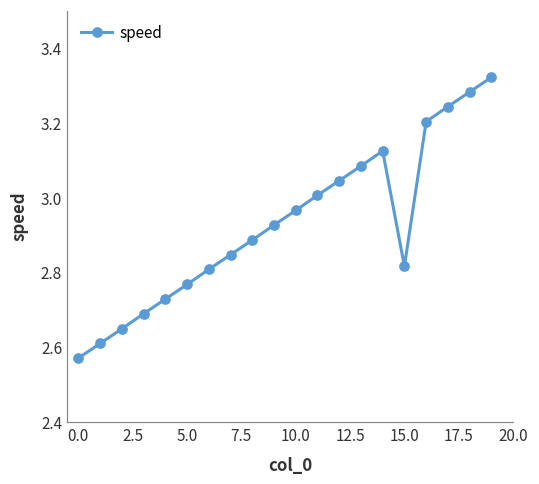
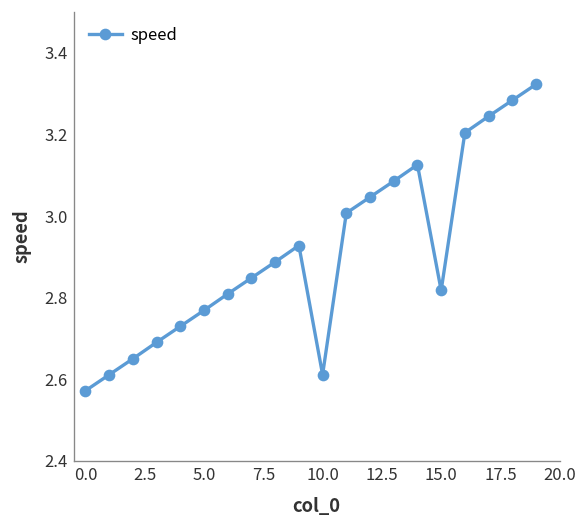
10.0: 2.97 -> 2.61
